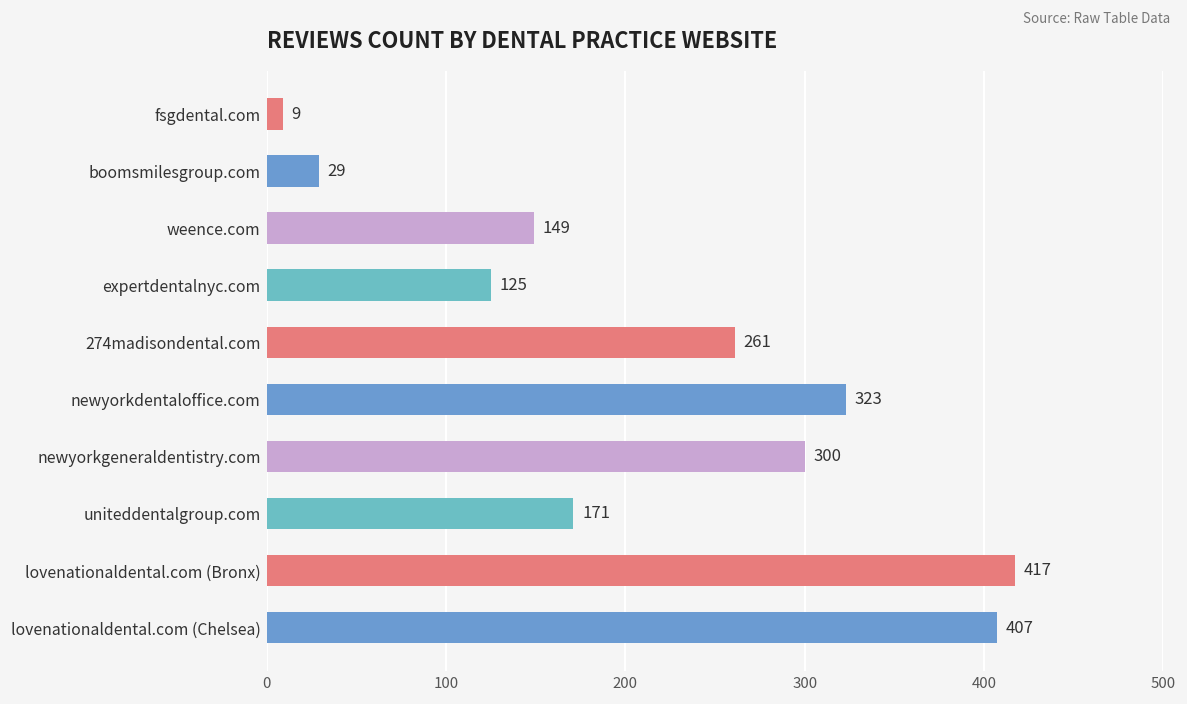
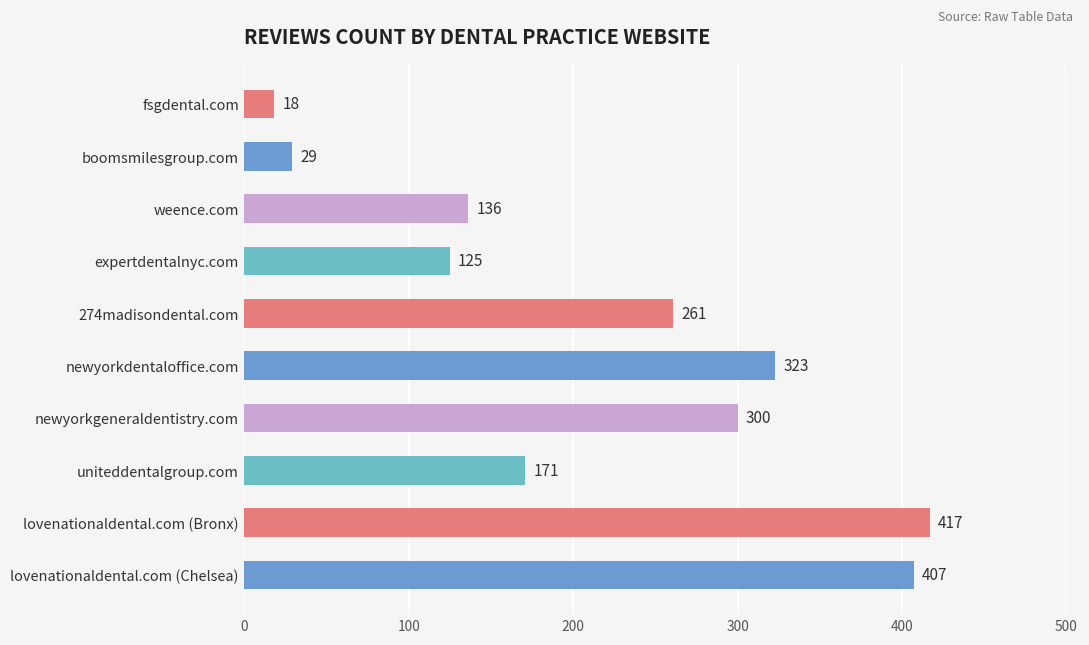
fsgdental.com: 9 -> 18
weence.com: 149 -> 136
